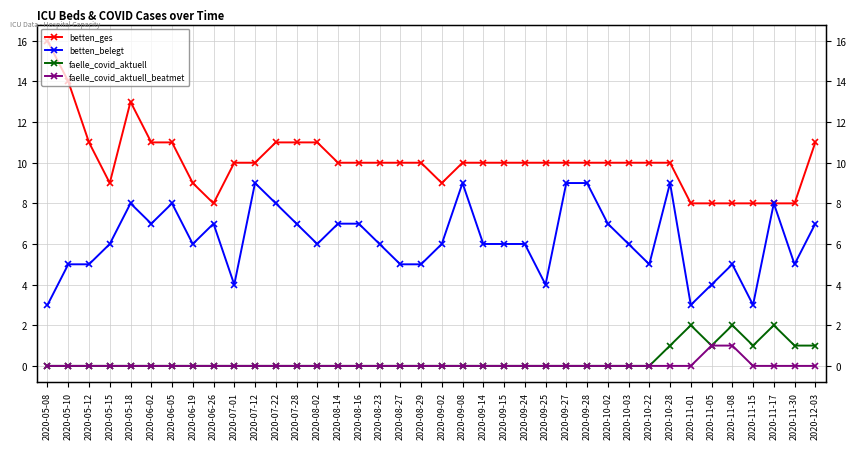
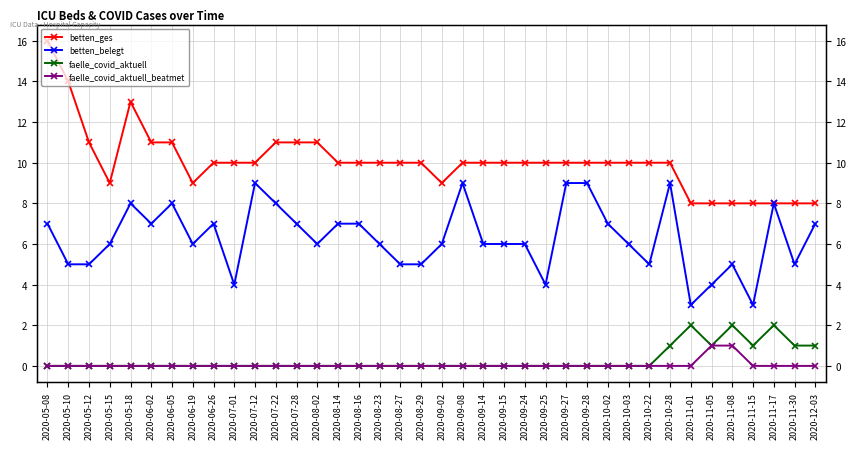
betten_belegt, 2020-05-08: 3 -> 7
betten_ges, 2020-06-26: 8 -> 10
betten_ges, 2020-12-03: 11 -> 8
